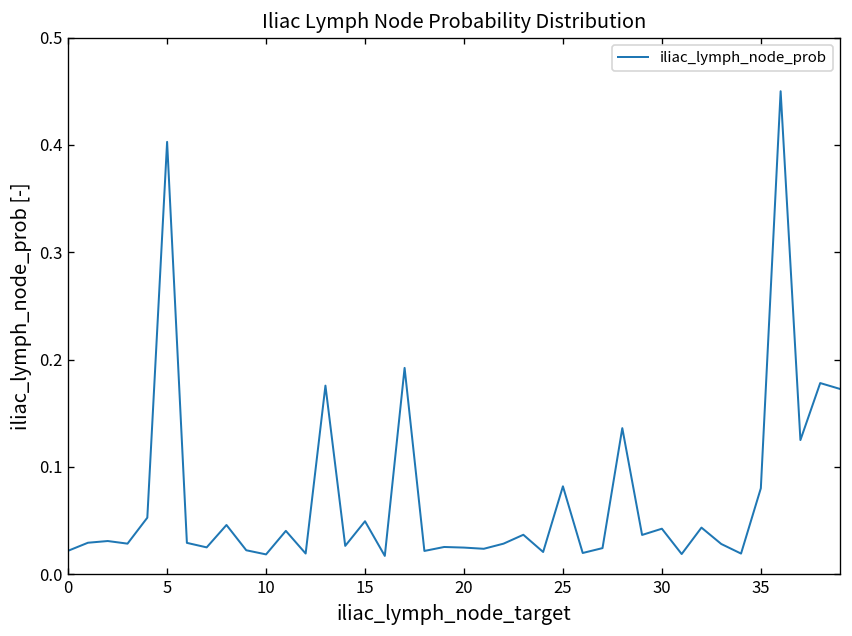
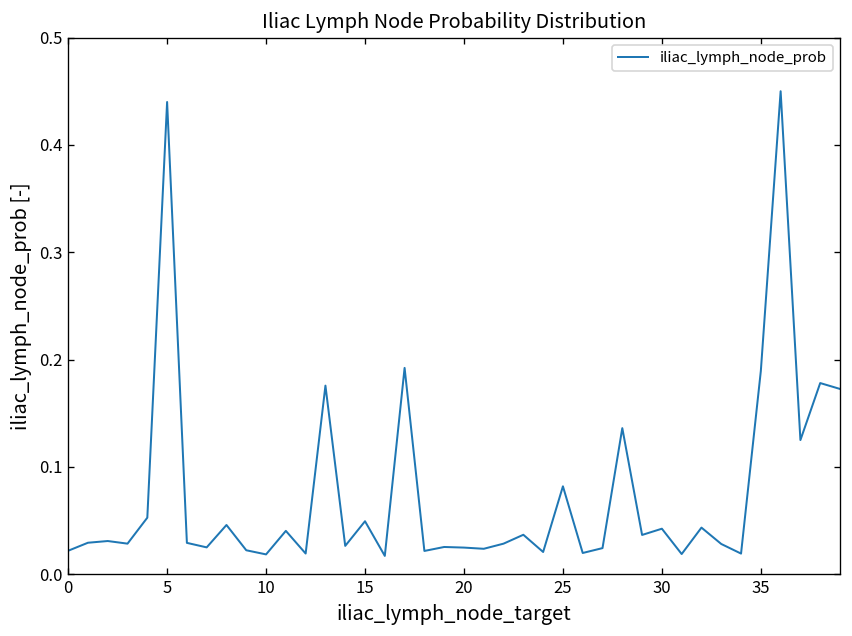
5: 0.40 -> 0.44
35: 0.08 -> 0.19
